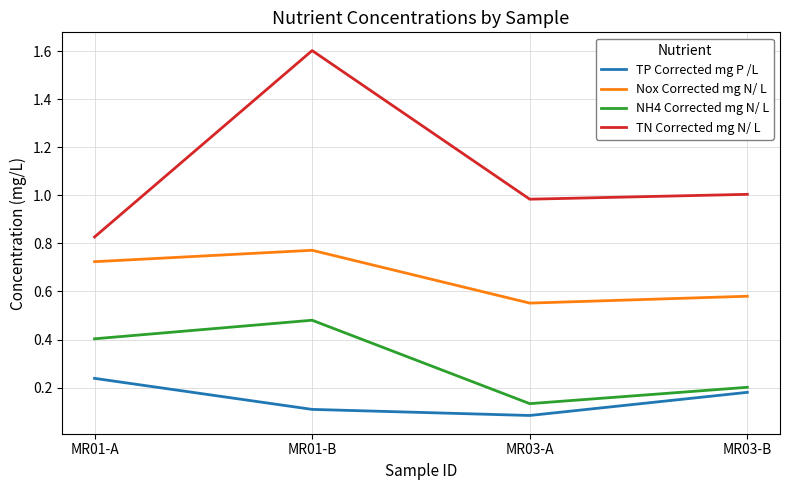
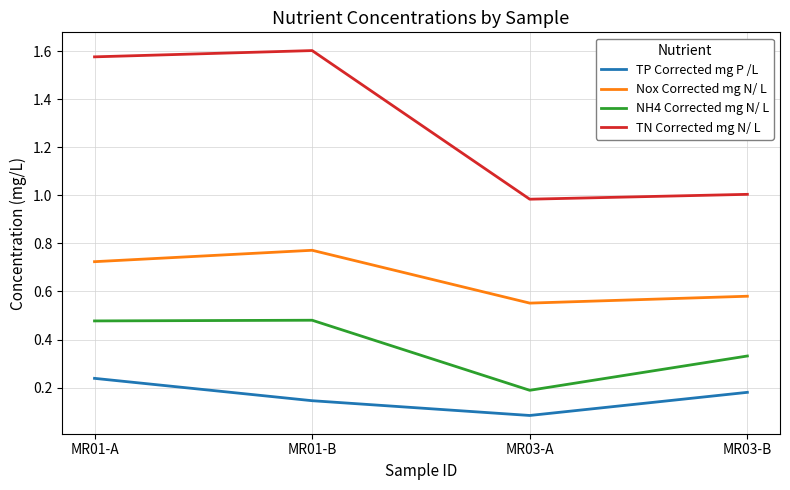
NH4 Corrected mg N/ L, MR01-A: 0.40 -> 0.48
TN Corrected mg N/ L, MR01-A: 0.83 -> 1.58
TP Corrected mg P /L, MR01-B: 0.11 -> 0.15
NH4 Corrected mg N/ L, MR03-A: 0.13 -> 0.19
NH4 Corrected mg N/ L, MR03-B: 0.20 -> 0.33
